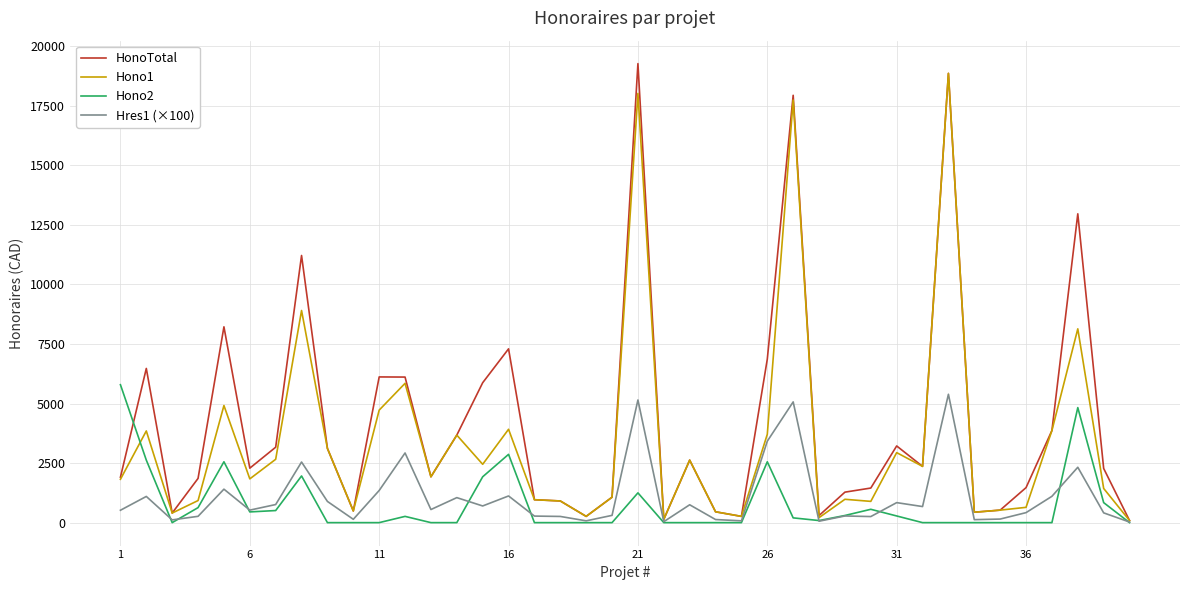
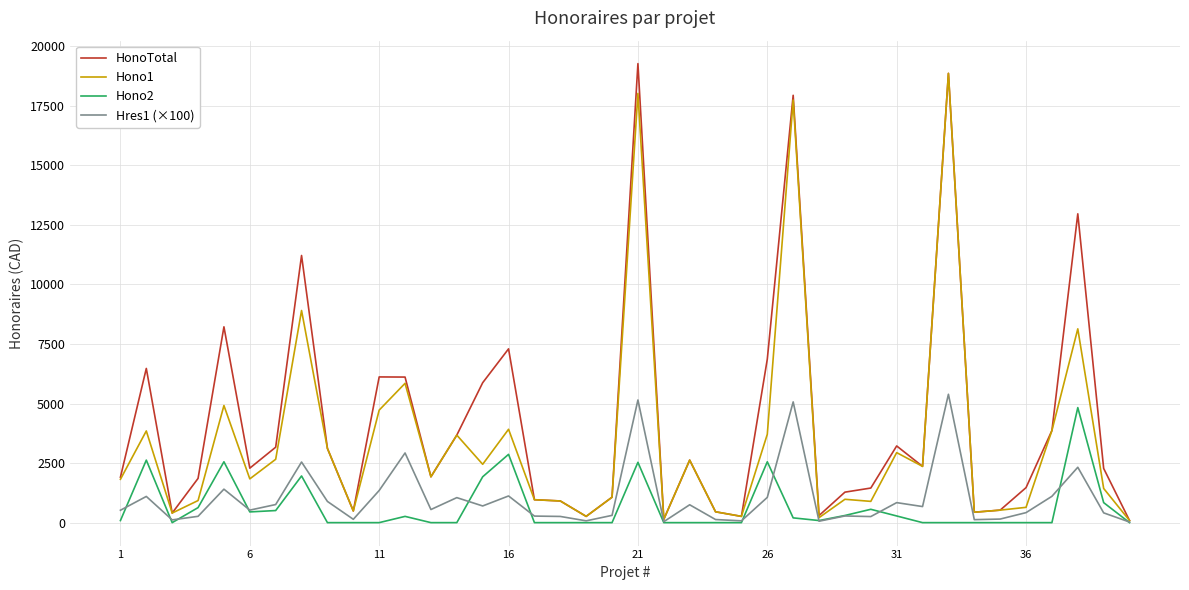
Hono2, 1: 5800 -> 100
Hono2, 21: 1300 -> 2500
Hres1 (×100), 26: 3400 -> 1100
